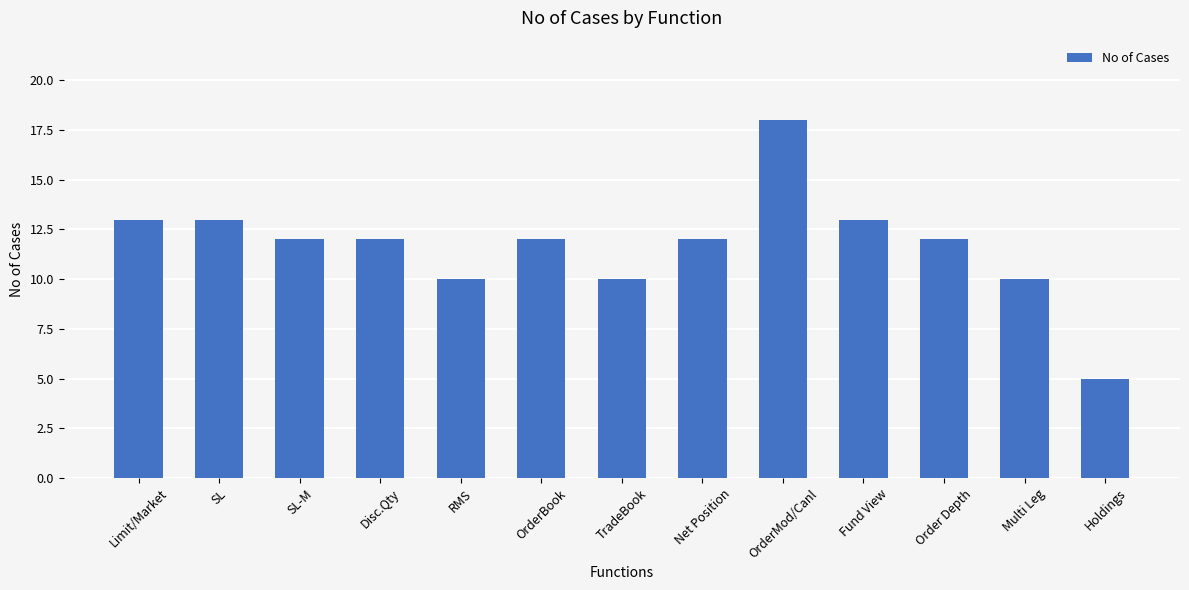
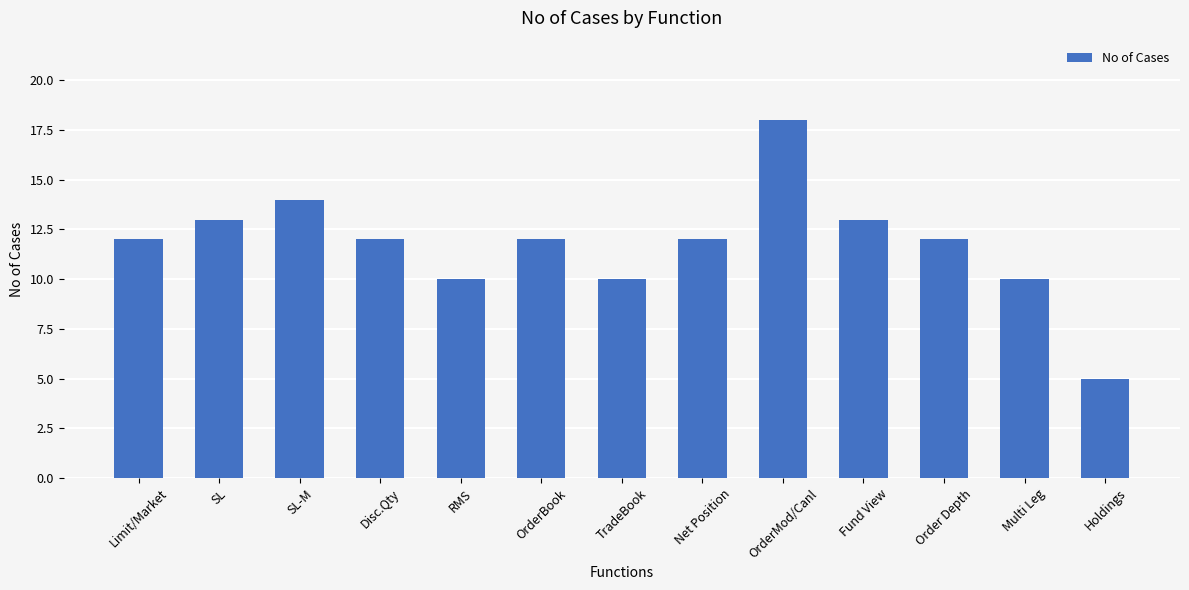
Limit/Market: 13 -> 12
SL-M: 12 -> 14
